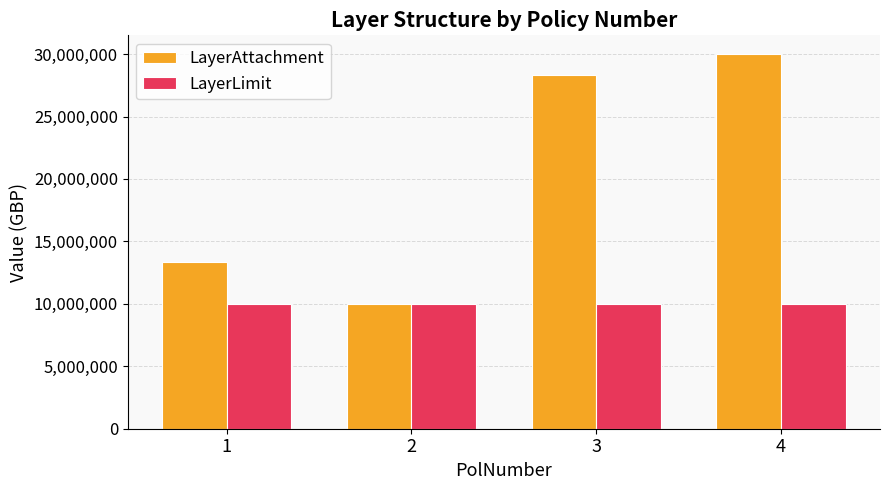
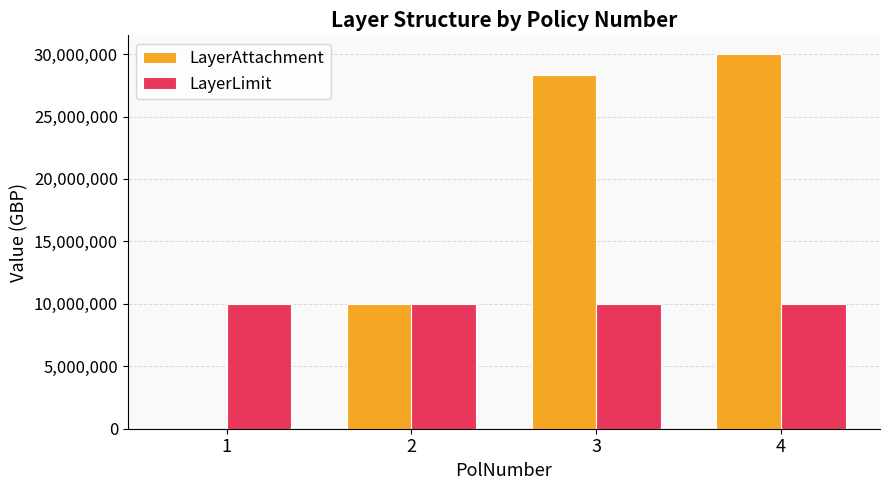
LayerAttachment, 1: 13,400,000 -> 0
